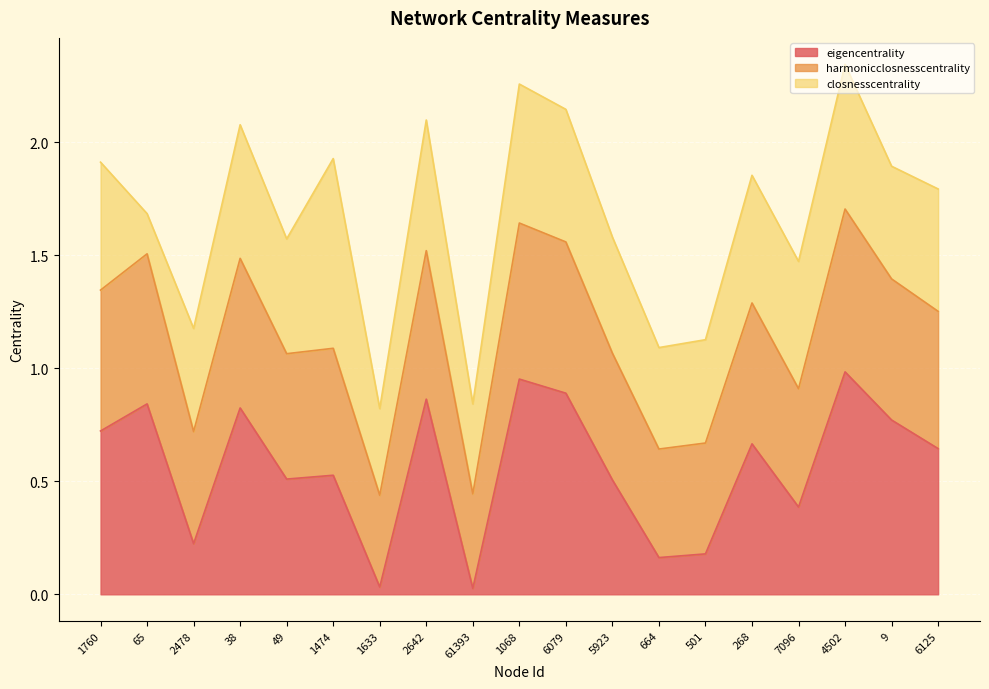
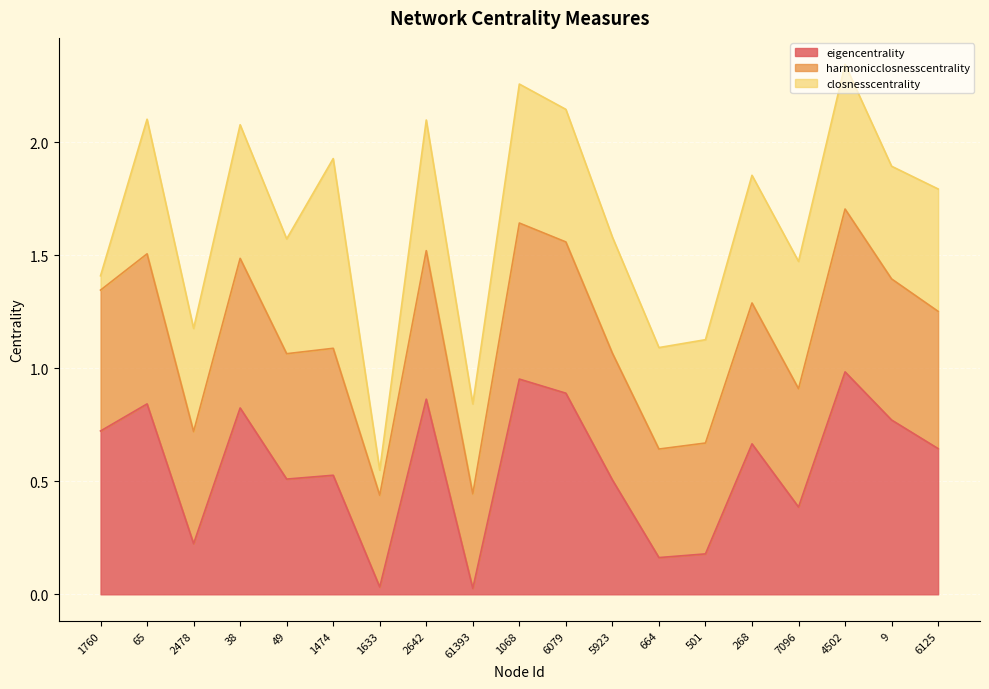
closnesscentrality, 1760: 0.57 -> 0.06
closnesscentrality, 65: 0.18 -> 0.60
closnesscentrality, 1633: 0.38 -> 0.11
